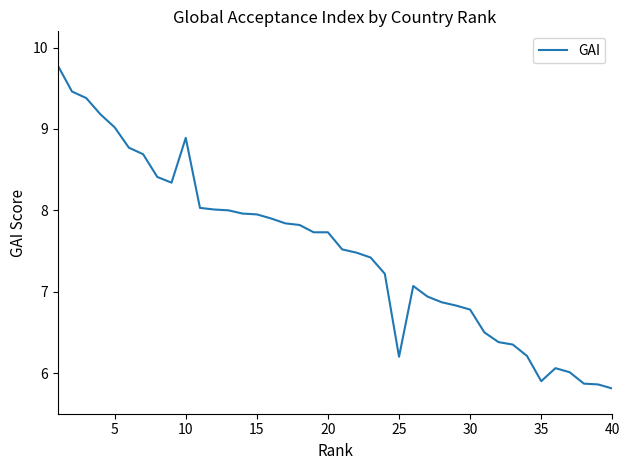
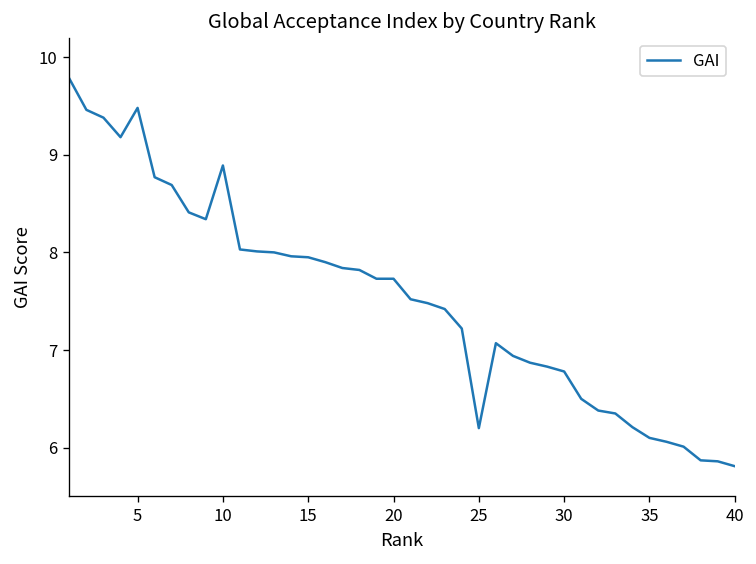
5: 9.0 -> 9.5
35: 5.9 -> 6.1
